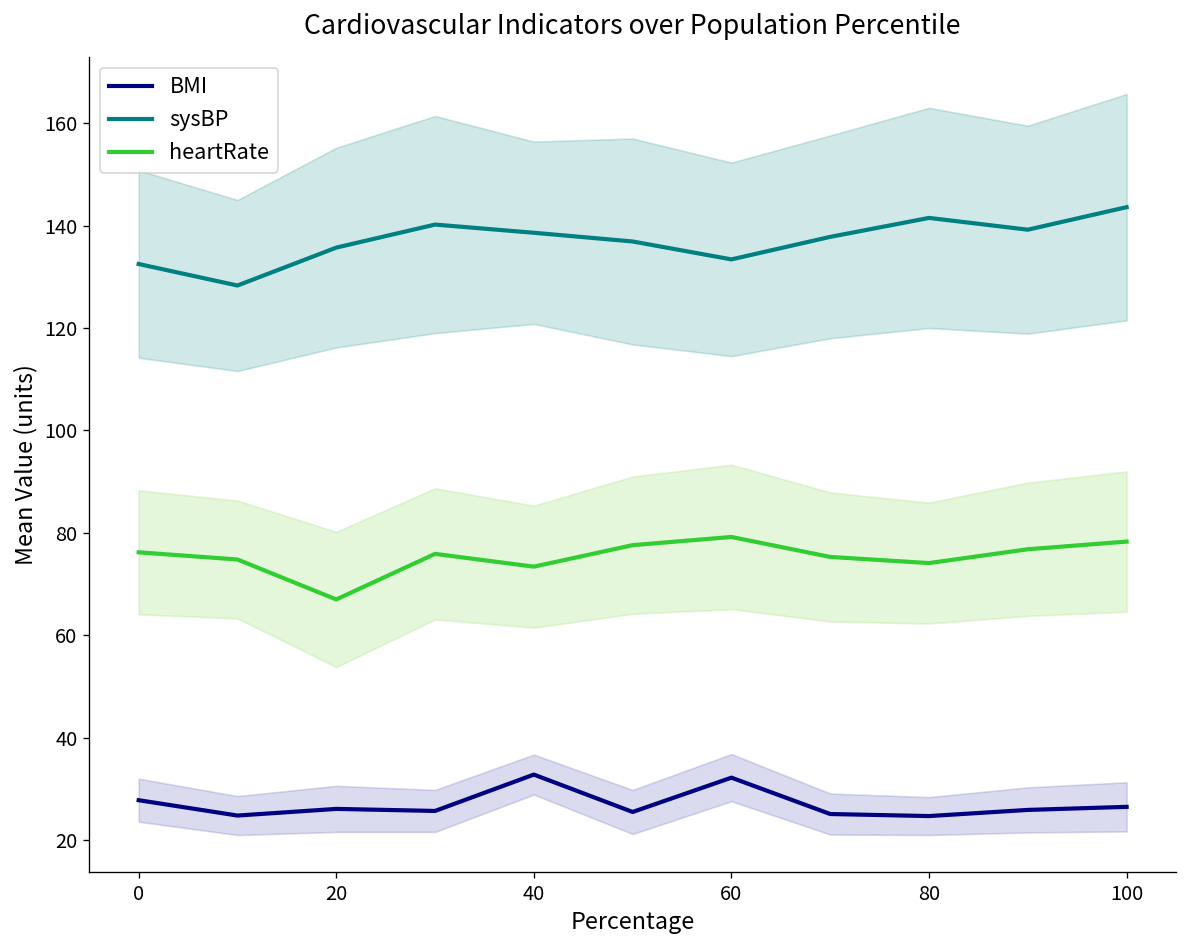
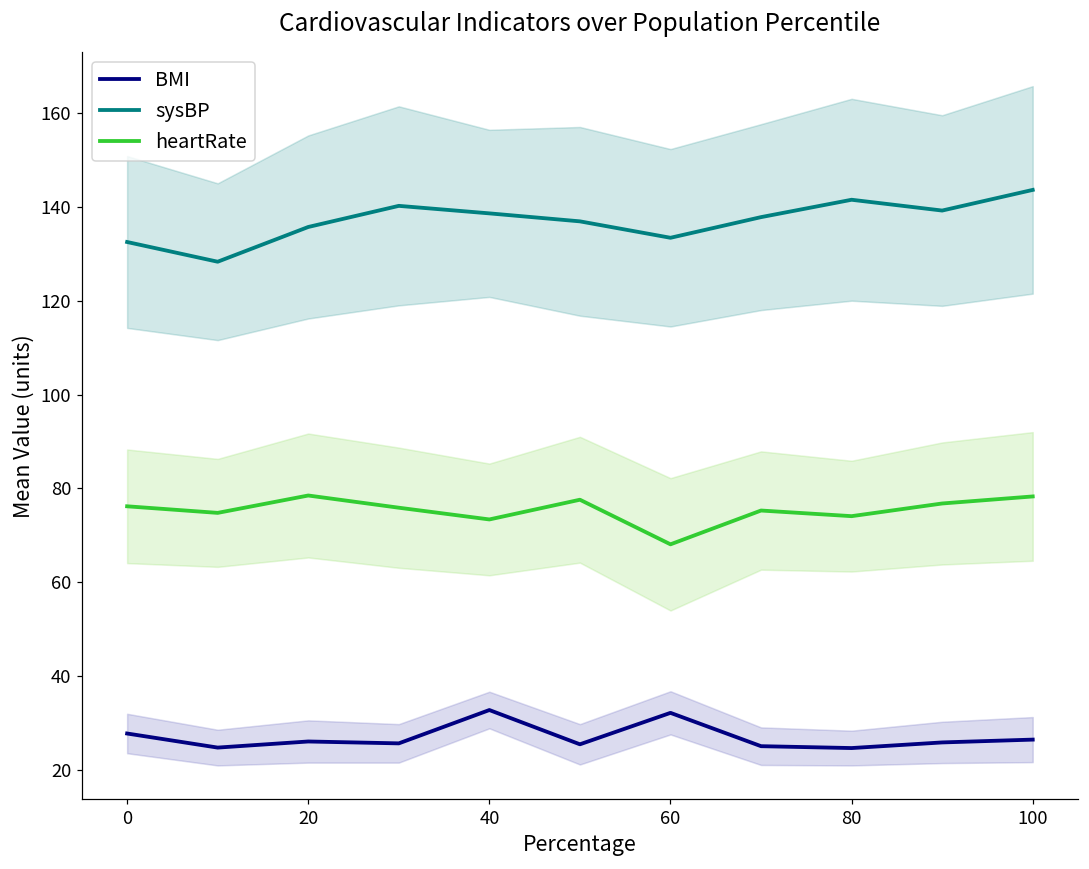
heartRate, 20: 67 -> 79
heartRate, 60: 79 -> 68
